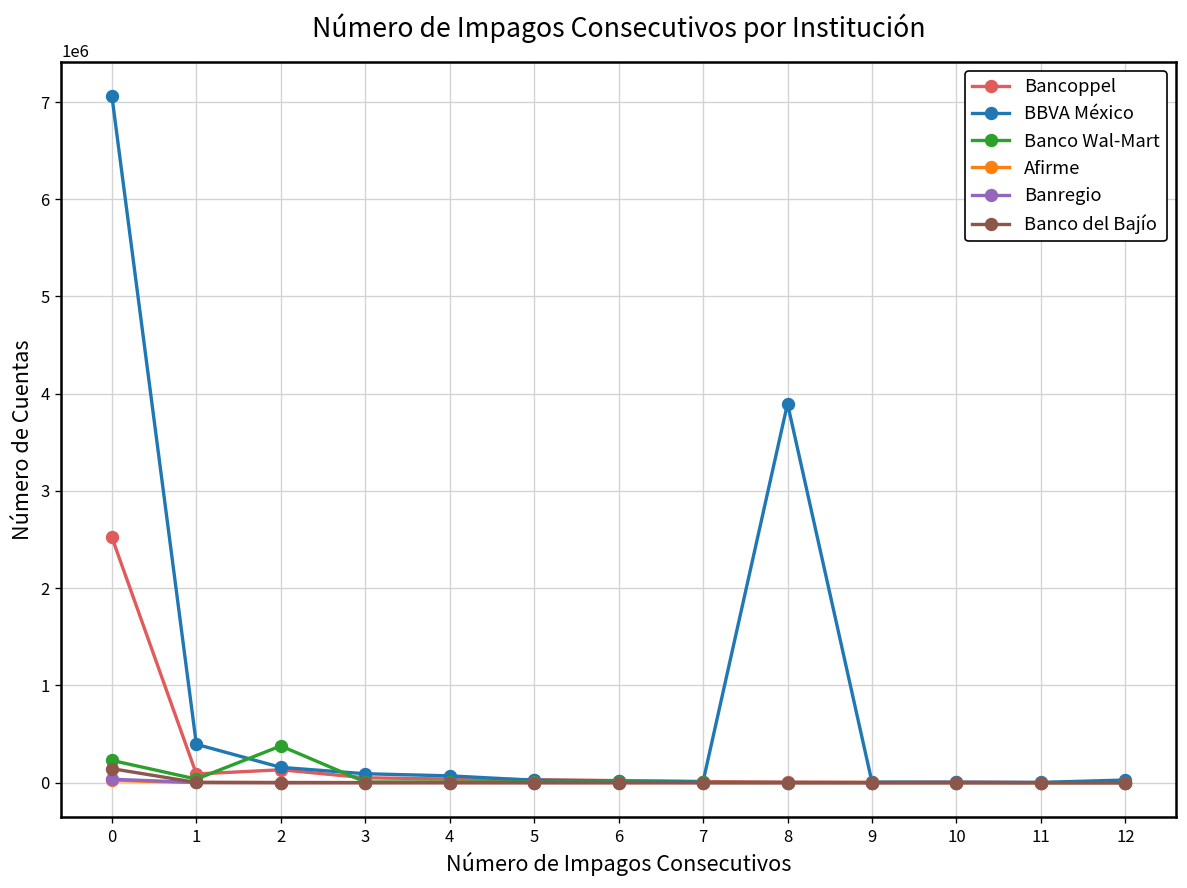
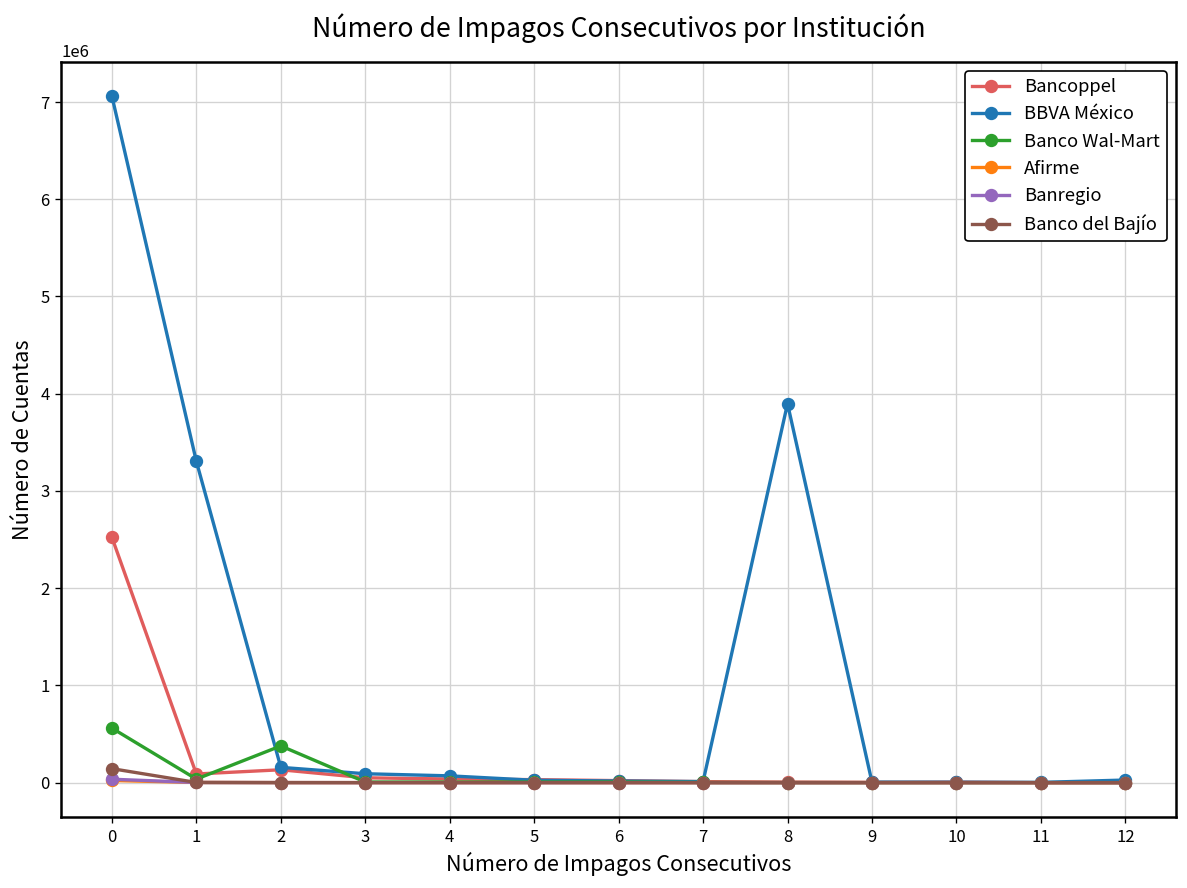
Banco Wal-Mart, 0: 200000 -> 600000
BBVA México, 1: 400000 -> 3300000
